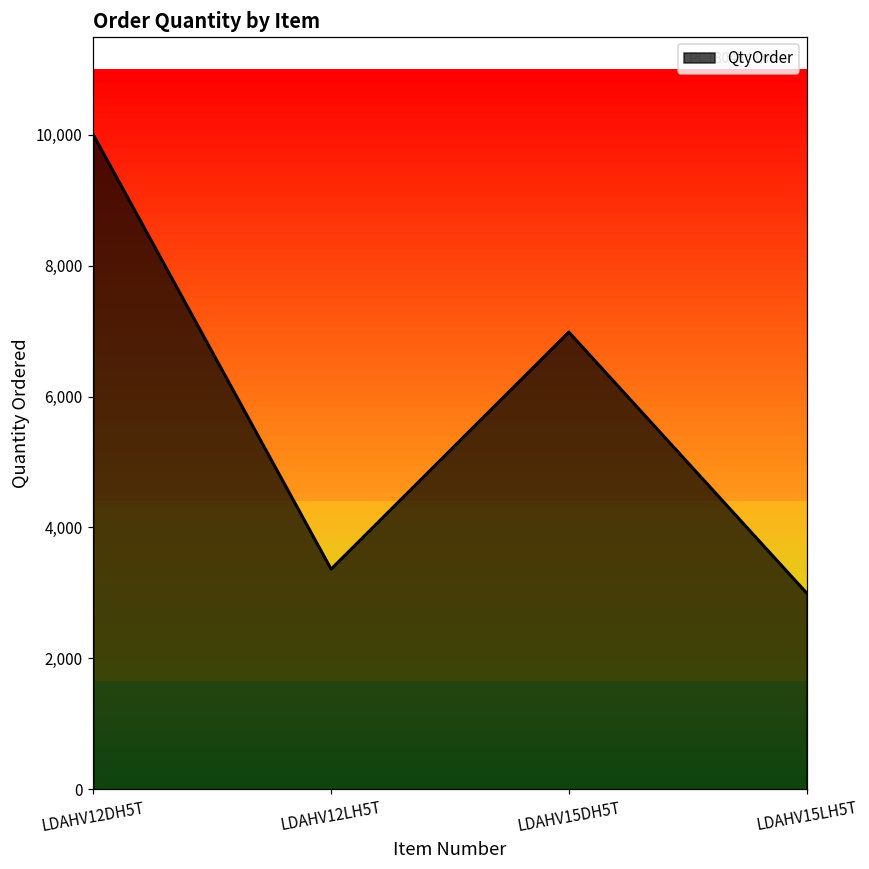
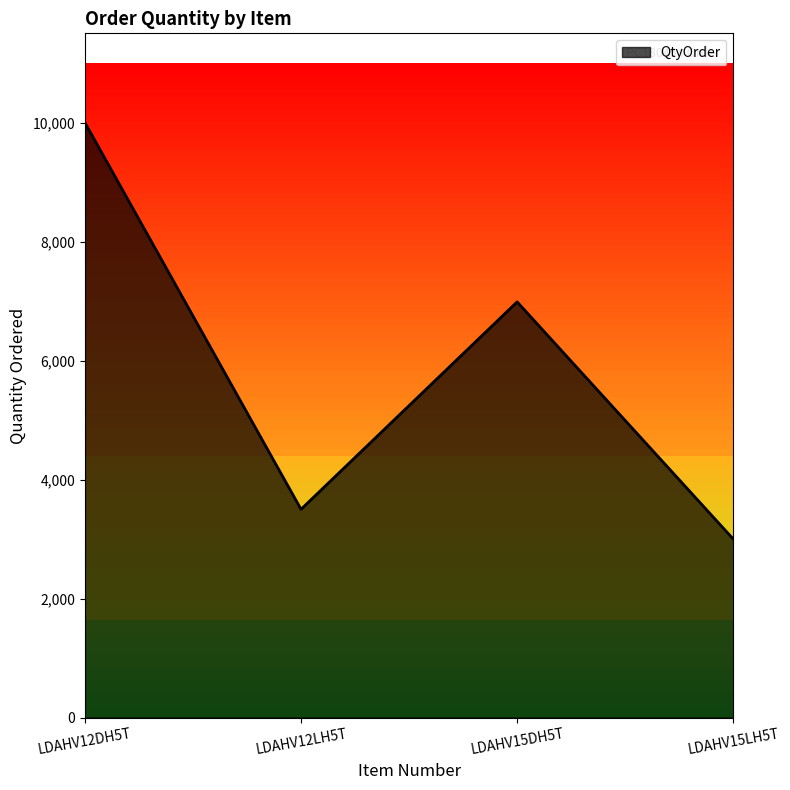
LDAHV12LH5T: 3,400 -> 3,500
